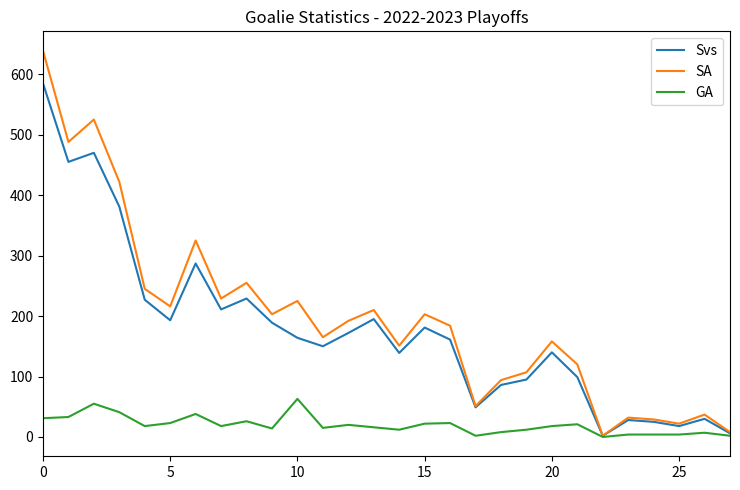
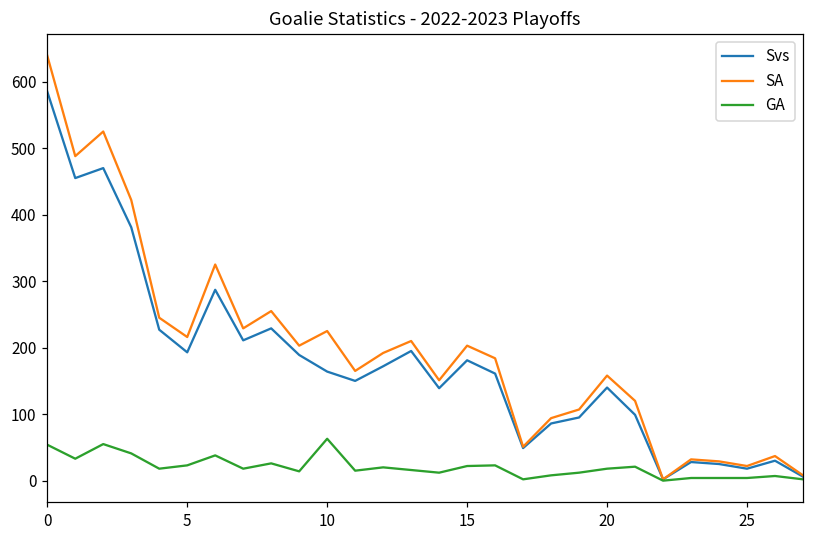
GA, 0: 30 -> 50
